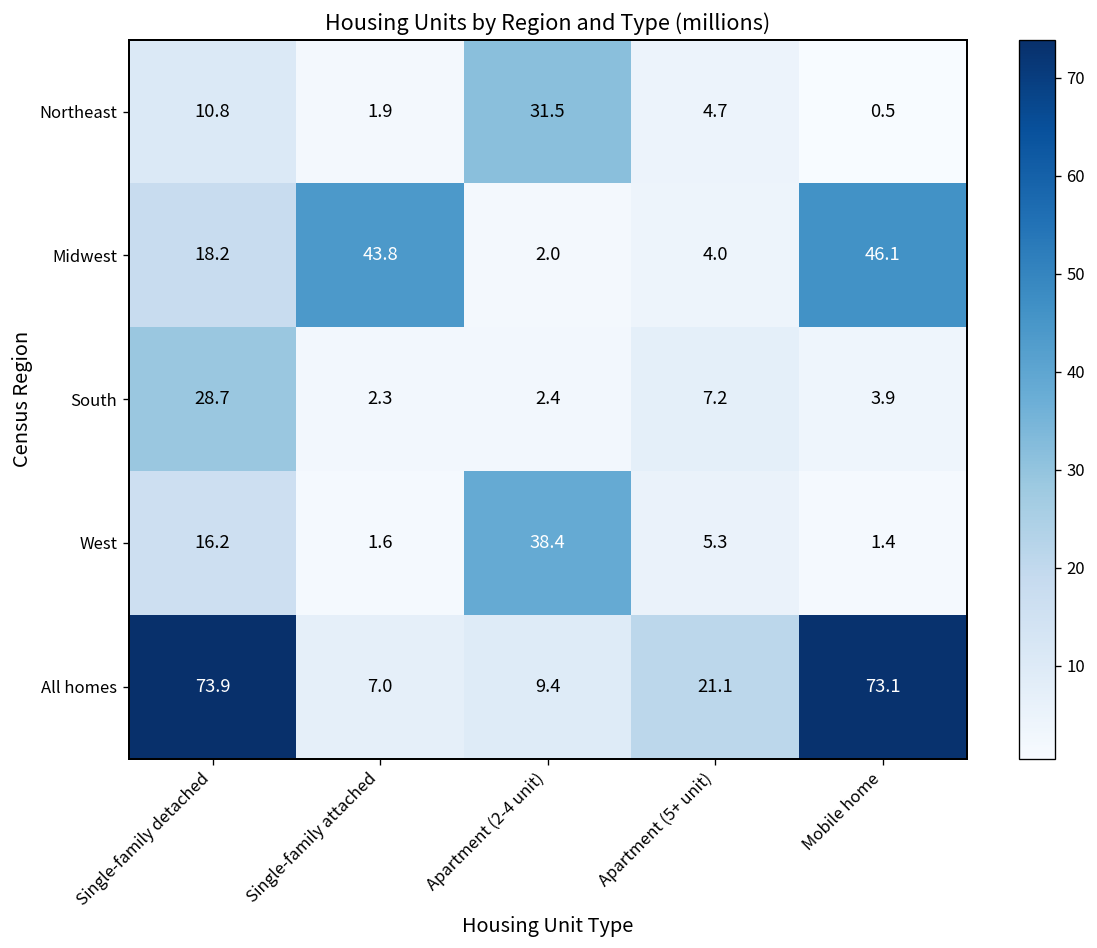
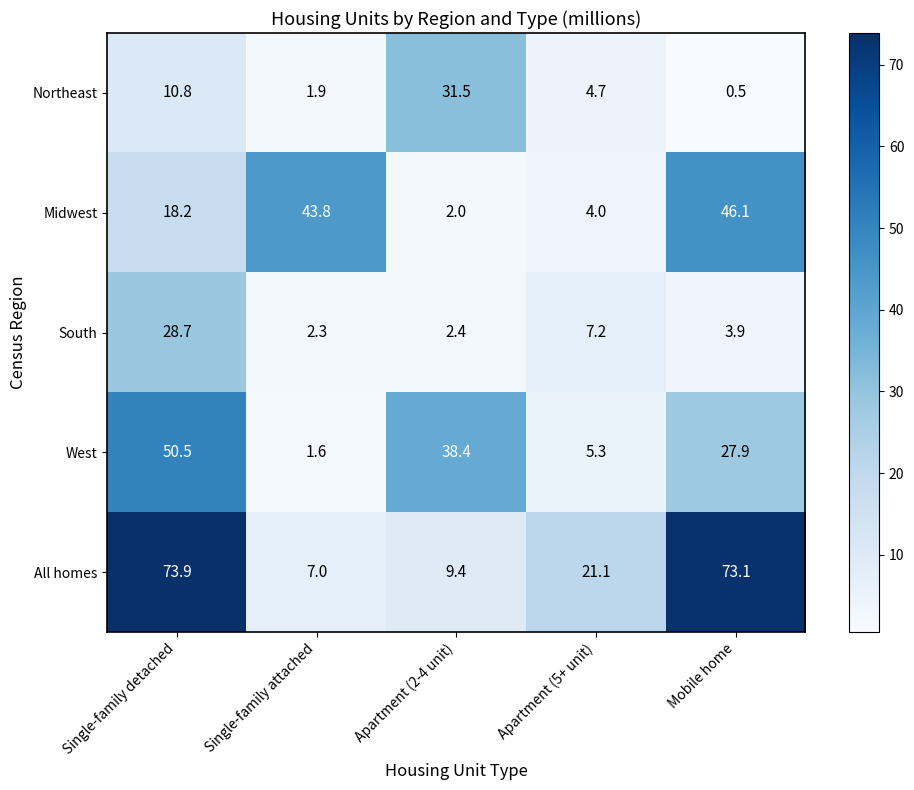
West, Single-family detached: 16.2 -> 50.5
West, Mobile home: 1.4 -> 27.9
